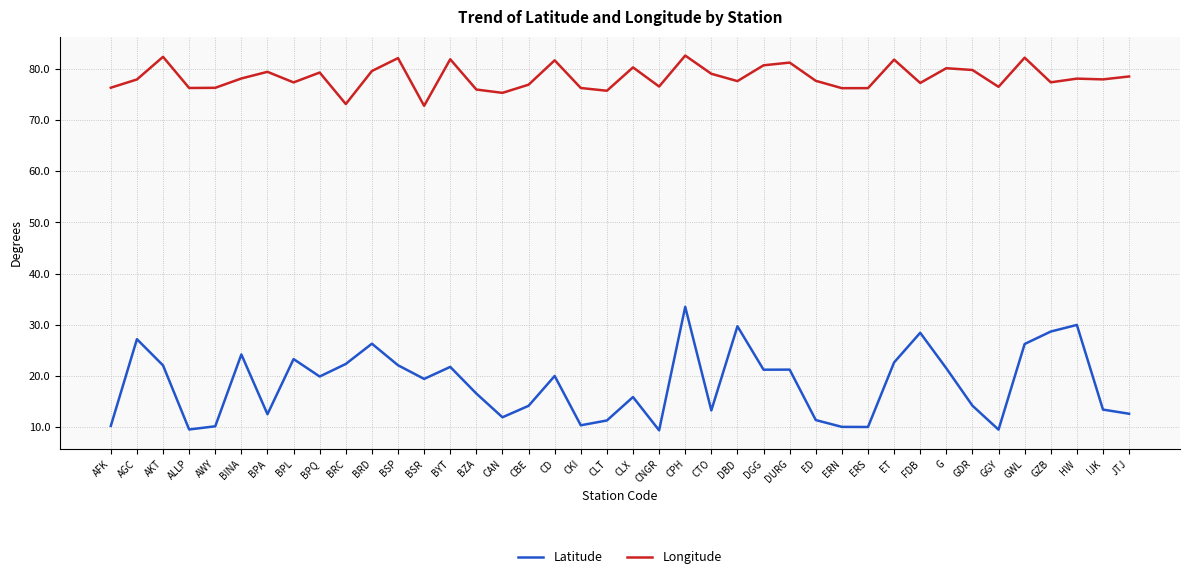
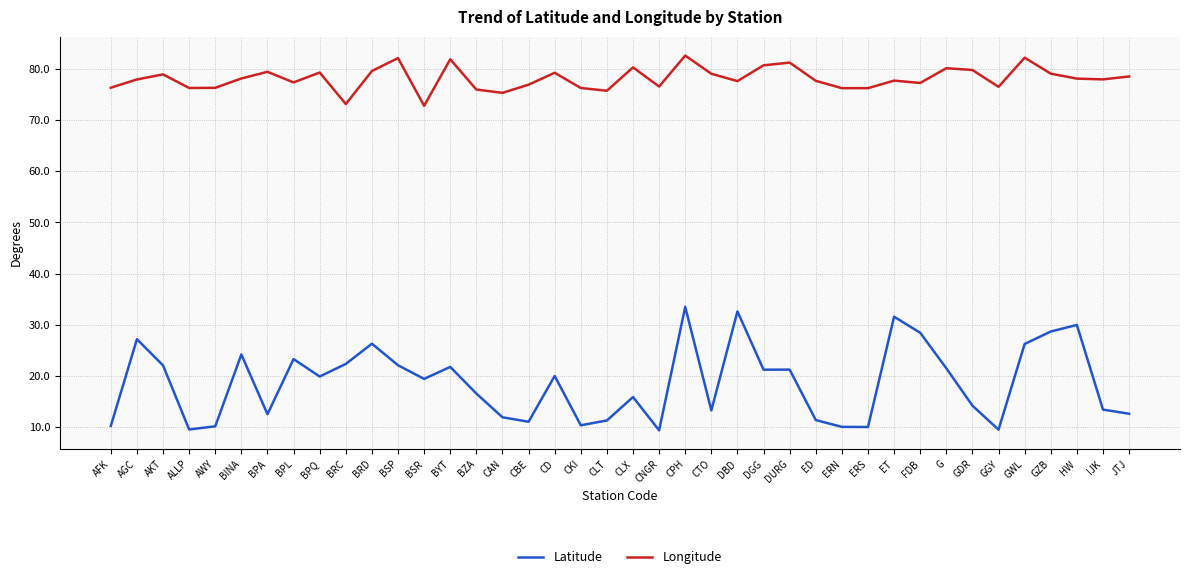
Longitude, AKT: 82 -> 79
Latitude, CBE: 14 -> 11
Longitude, CD: 82 -> 79
Latitude, DBD: 30 -> 33
Latitude, ET: 23 -> 32
Longitude, ET: 82 -> 78
Longitude, GZB: 77 -> 79
